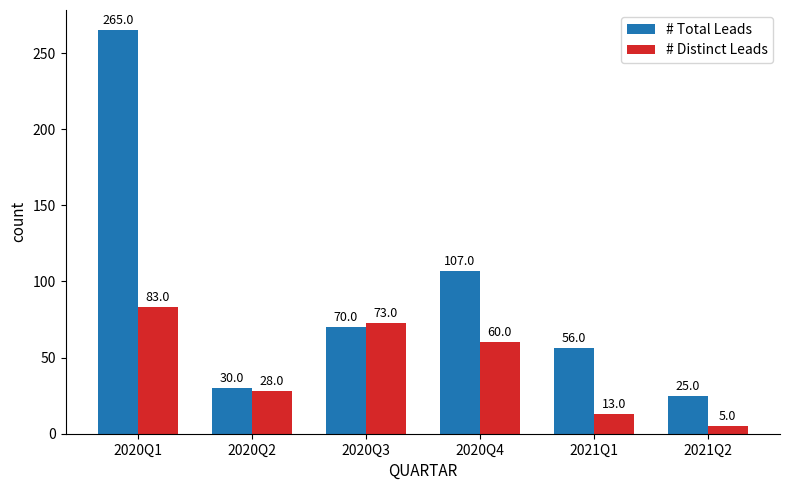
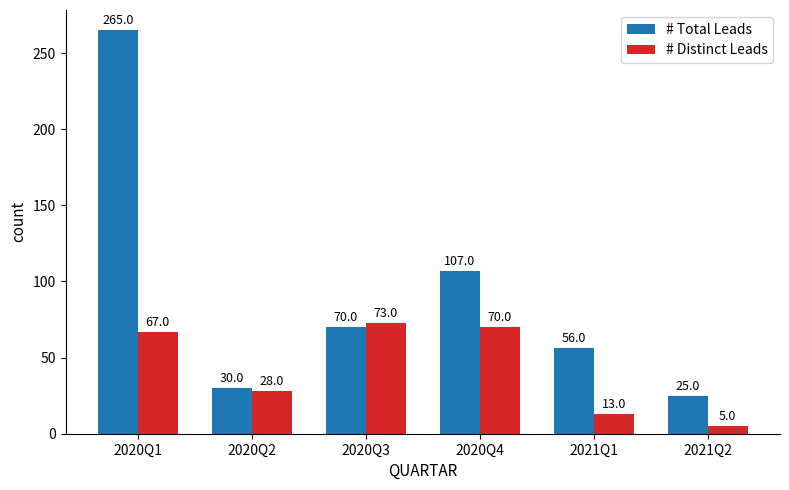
# Distinct Leads, 2020Q1: 83.0 -> 67.0
# Distinct Leads, 2020Q4: 60.0 -> 70.0
